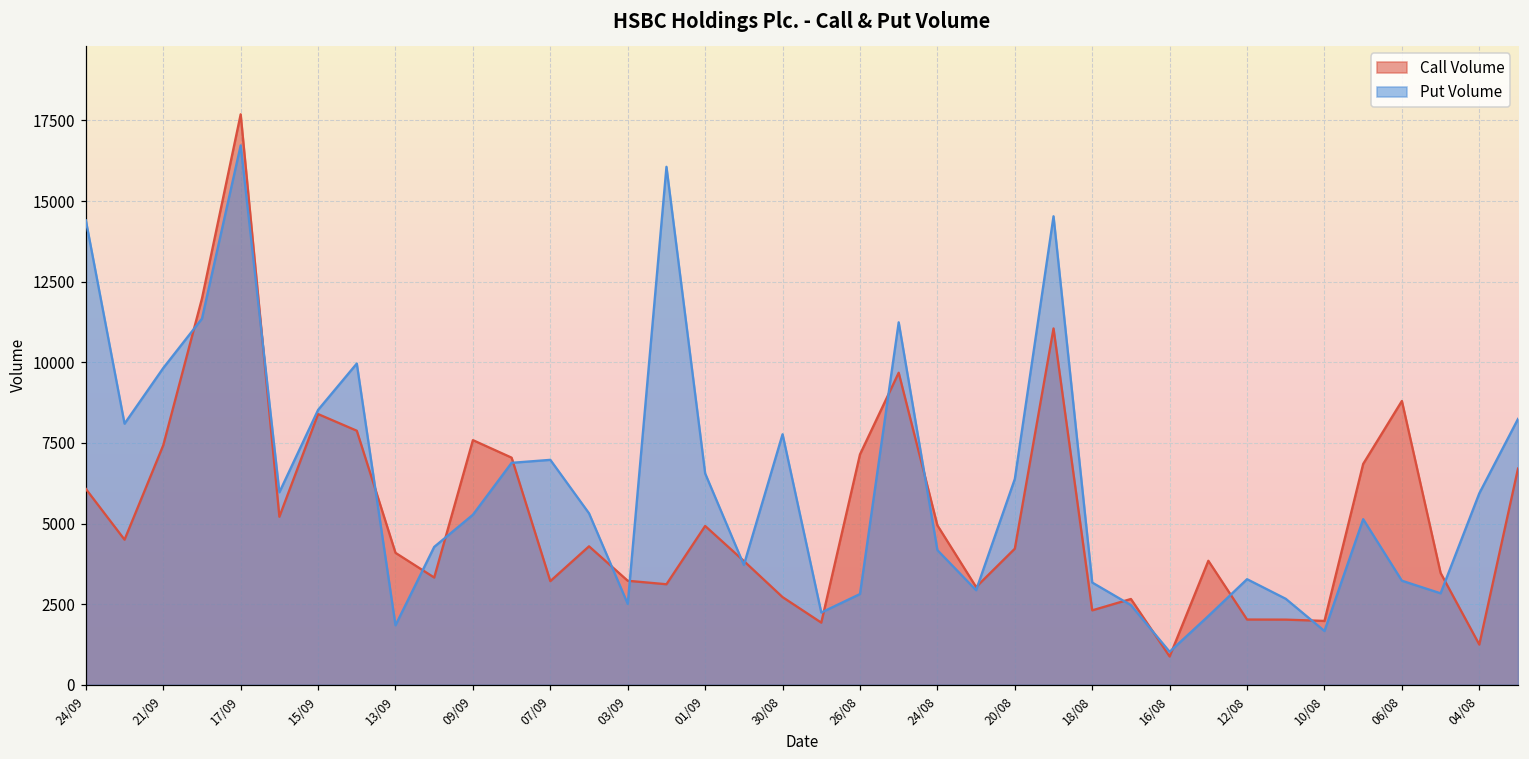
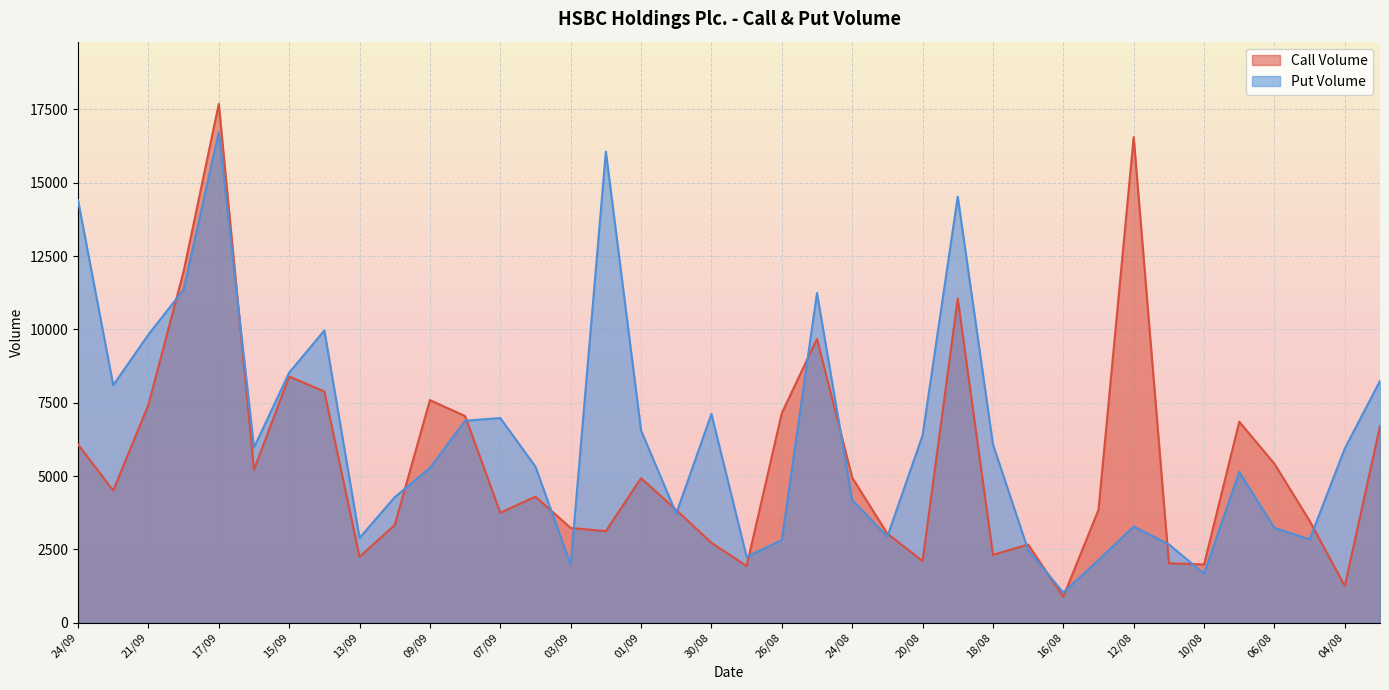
Call Volume, 13/09: 4100 -> 2200
Put Volume, 13/09: 1800 -> 2900
Call Volume, 07/09: 3200 -> 3700
Put Volume, 03/09: 2500 -> 2000
Put Volume, 30/08: 7800 -> 7100
Call Volume, 20/08: 4200 -> 2100
Put Volume, 18/08: 3200 -> 6100
Call Volume, 12/08: 2000 -> 16600
Call Volume, 06/08: 8800 -> 5400
